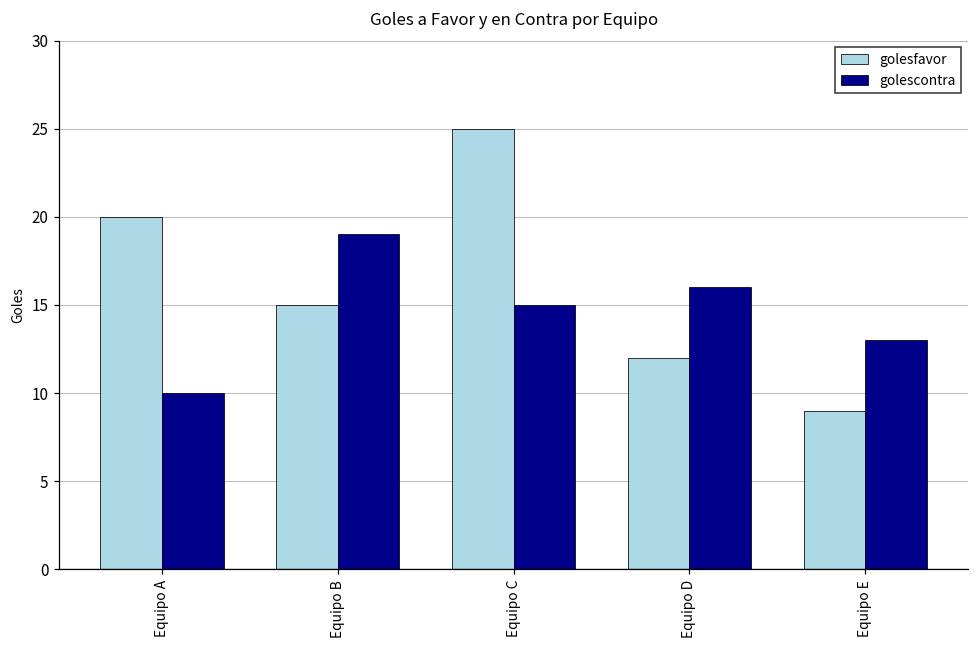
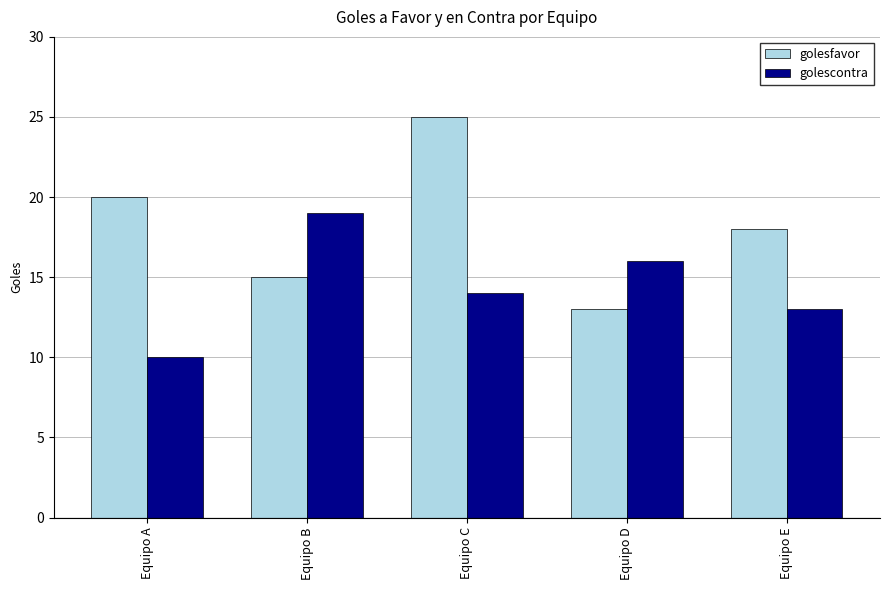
golescontra, Equipo C: 15 -> 14
golesfavor, Equipo D: 12 -> 13
golesfavor, Equipo E: 9 -> 18
